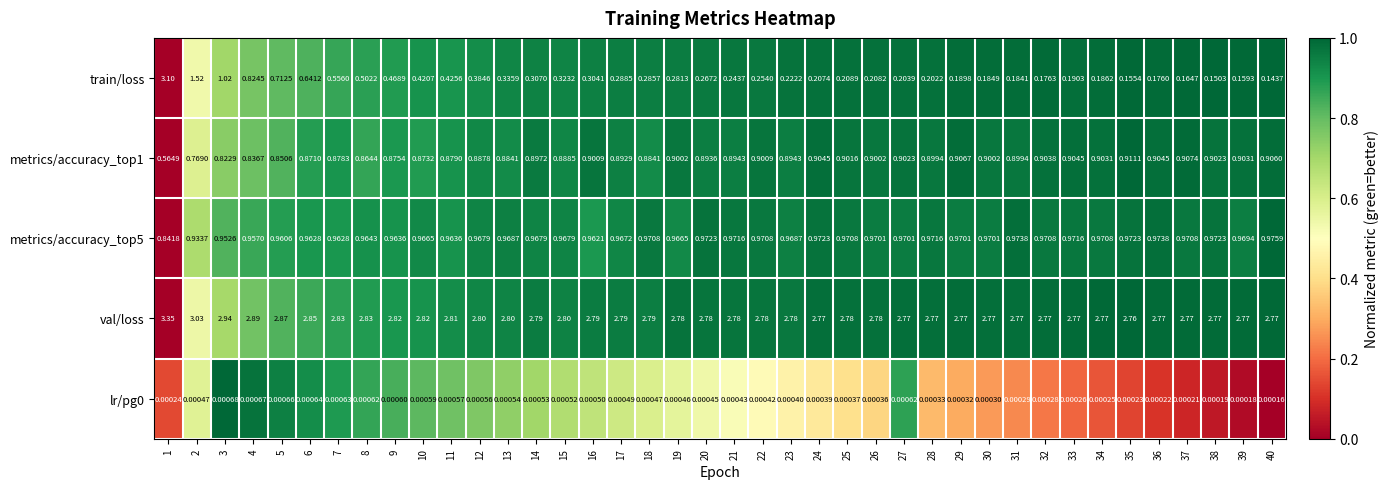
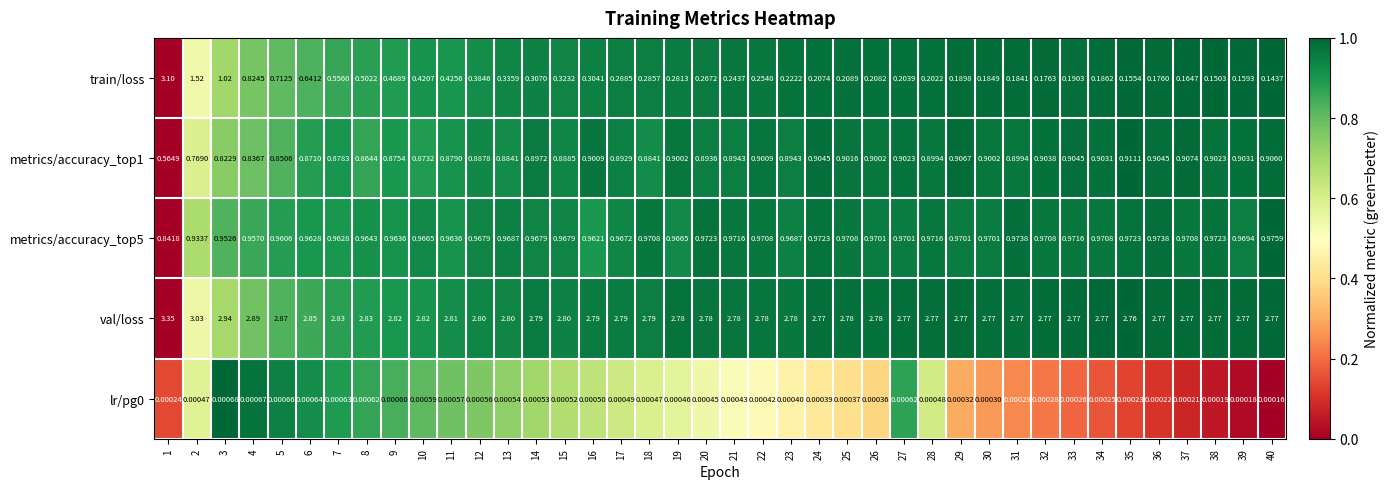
lr/pg0, 28: 0.00033 -> 0.00048
